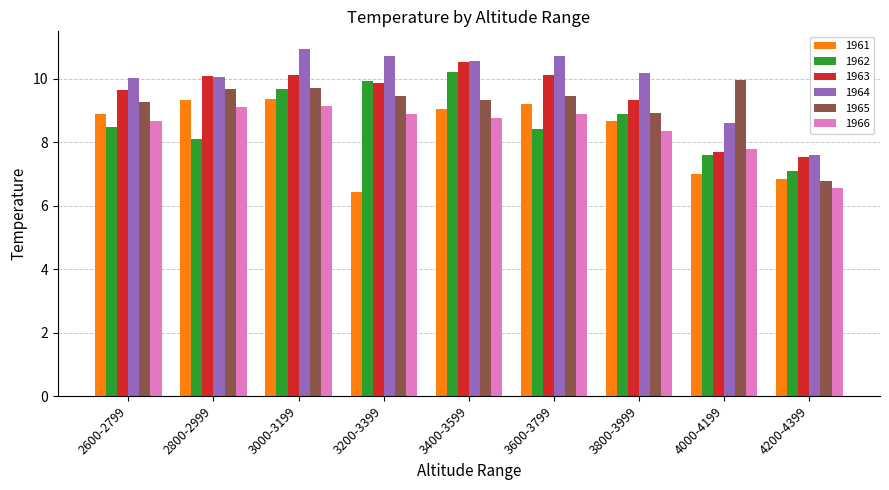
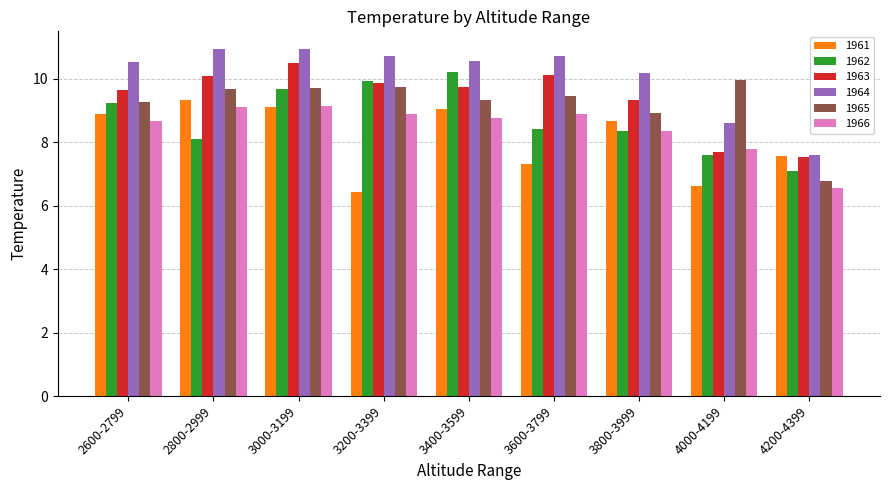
1962, 2600-2799: 8.5 -> 9.2
1964, 2600-2799: 10.0 -> 10.5
1964, 2800-2999: 10.0 -> 10.9
1961, 3000-3199: 9.4 -> 9.1
1963, 3000-3199: 10.1 -> 10.5
1965, 3200-3399: 9.5 -> 9.8
1963, 3400-3599: 10.5 -> 9.7
1961, 3600-3799: 9.2 -> 7.3
1962, 3800-3999: 8.9 -> 8.4
1961, 4000-4199: 7.0 -> 6.6
1961, 4200-4399: 6.9 -> 7.6
